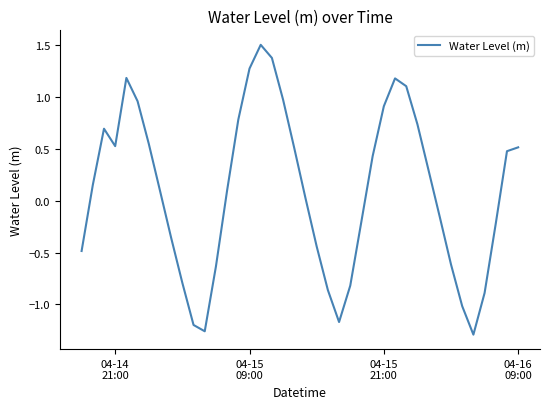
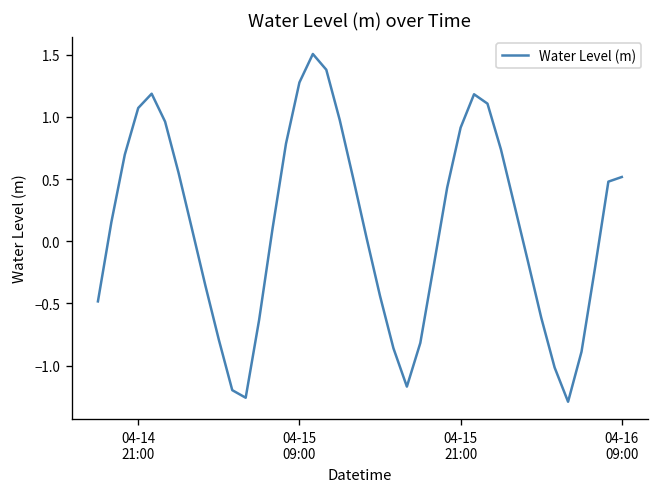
04-14 21:00: 0.53 -> 1.07
